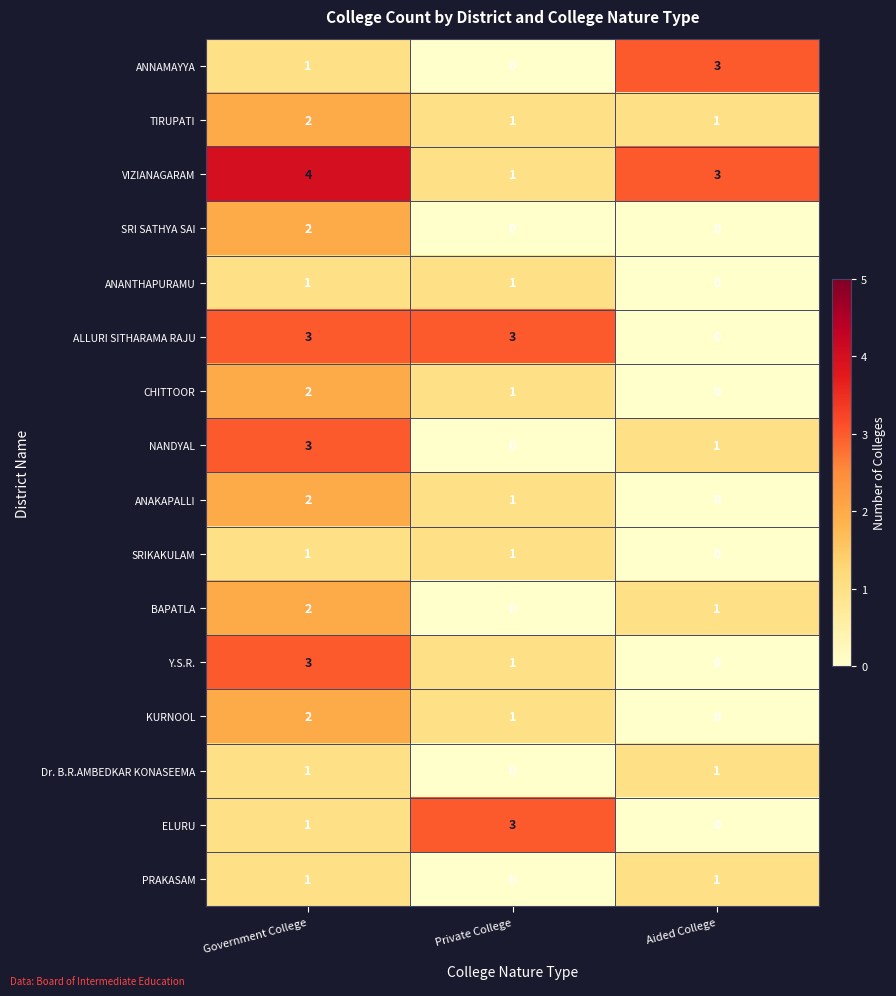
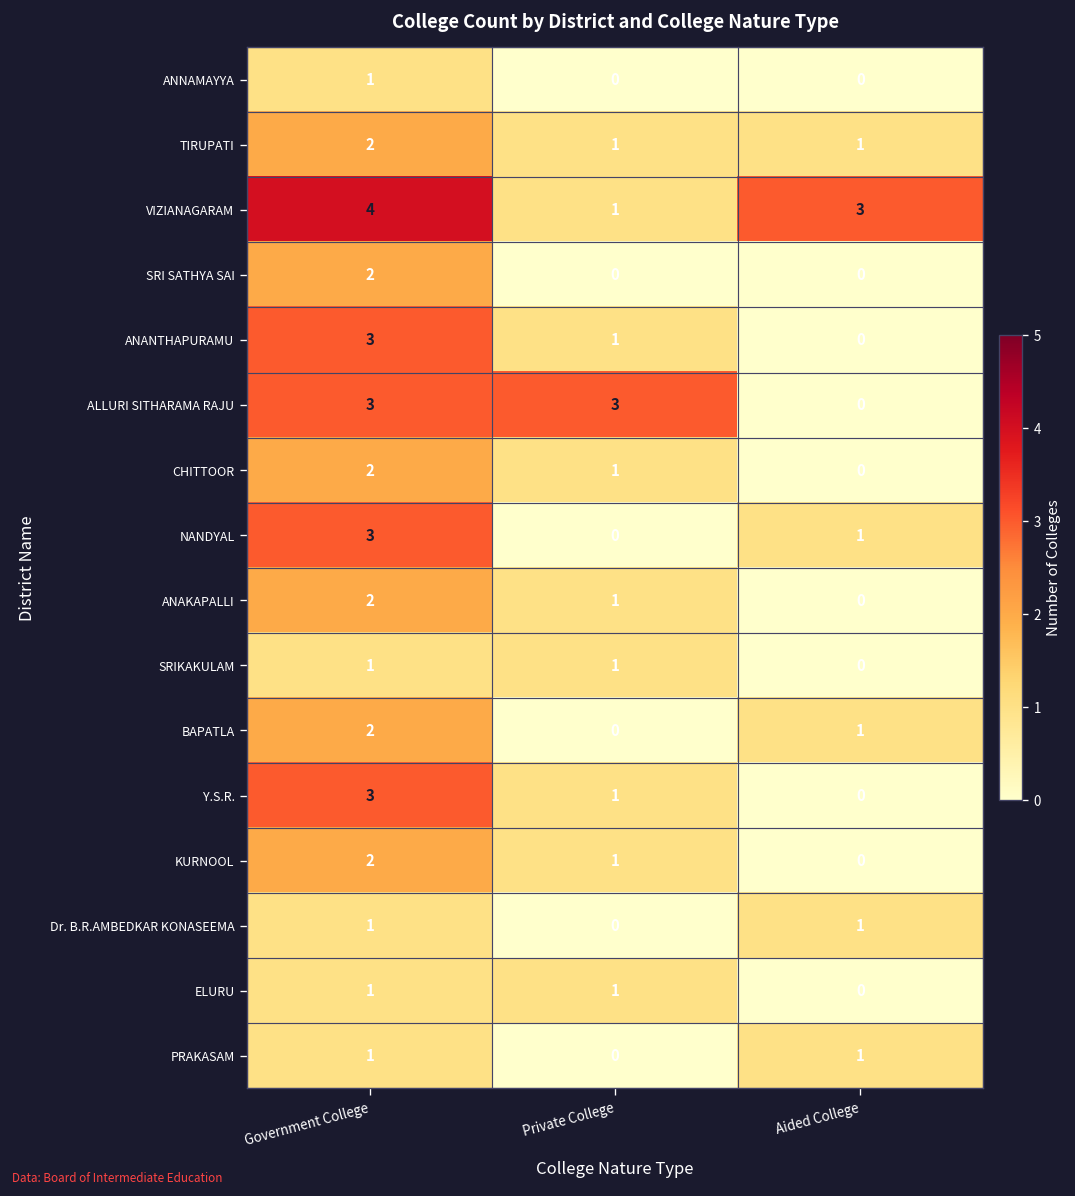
ANNAMAYYA, Aided College: 3 -> 0
ANANTHAPURAMU, Government College: 1 -> 3
ELURU, Private College: 3 -> 1
